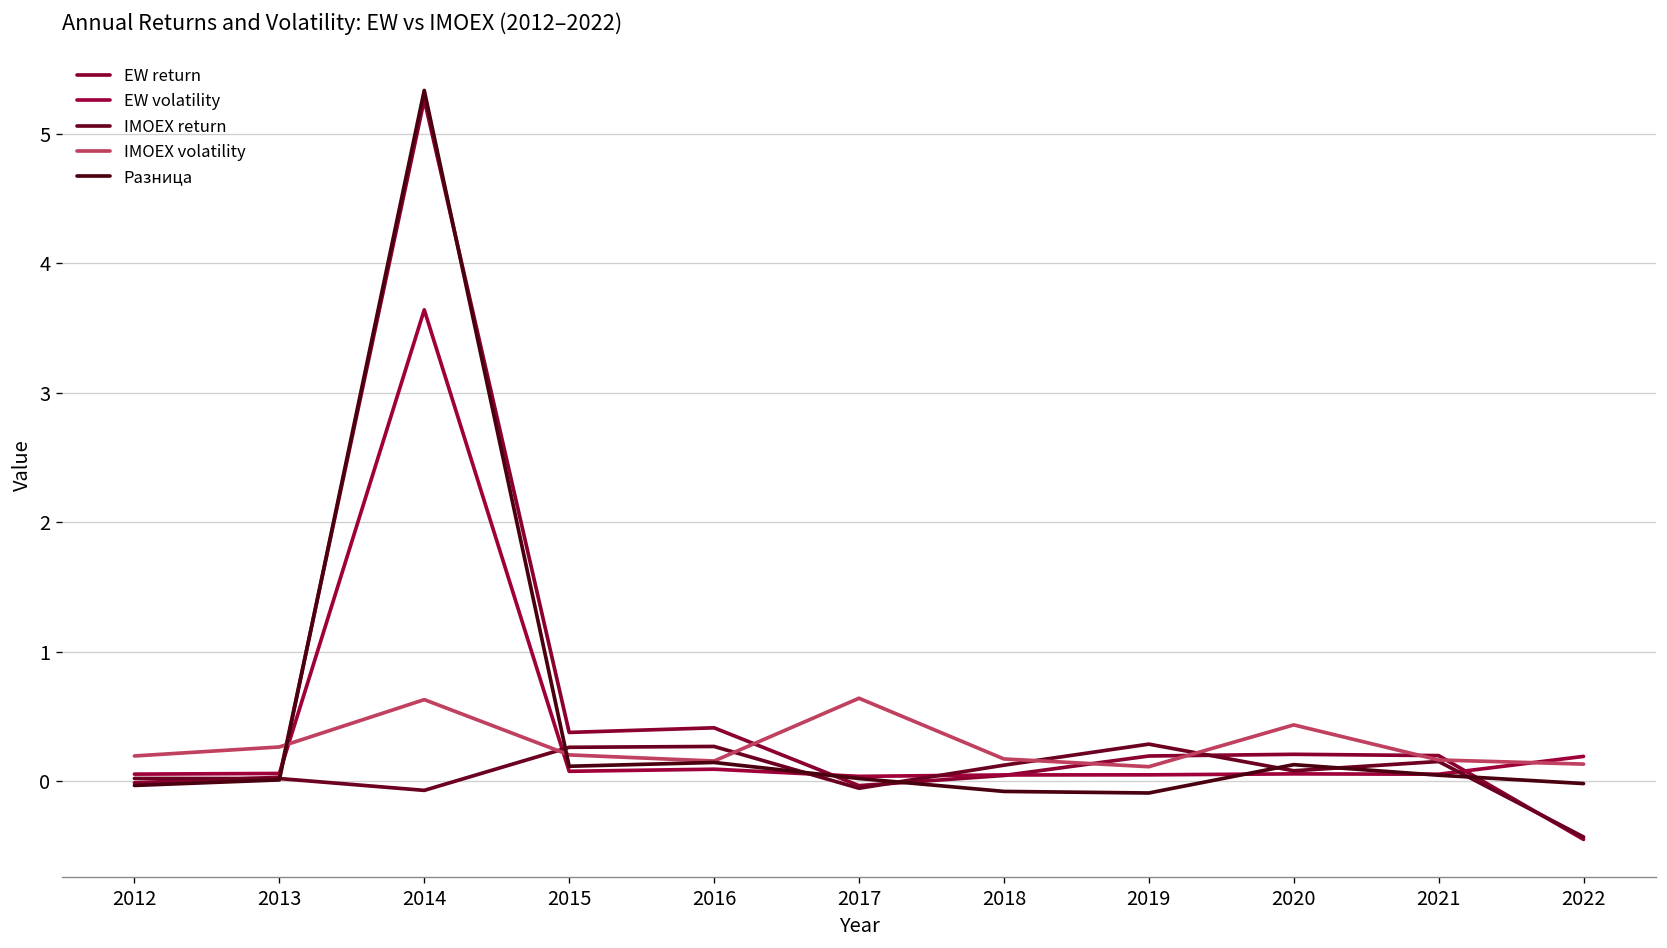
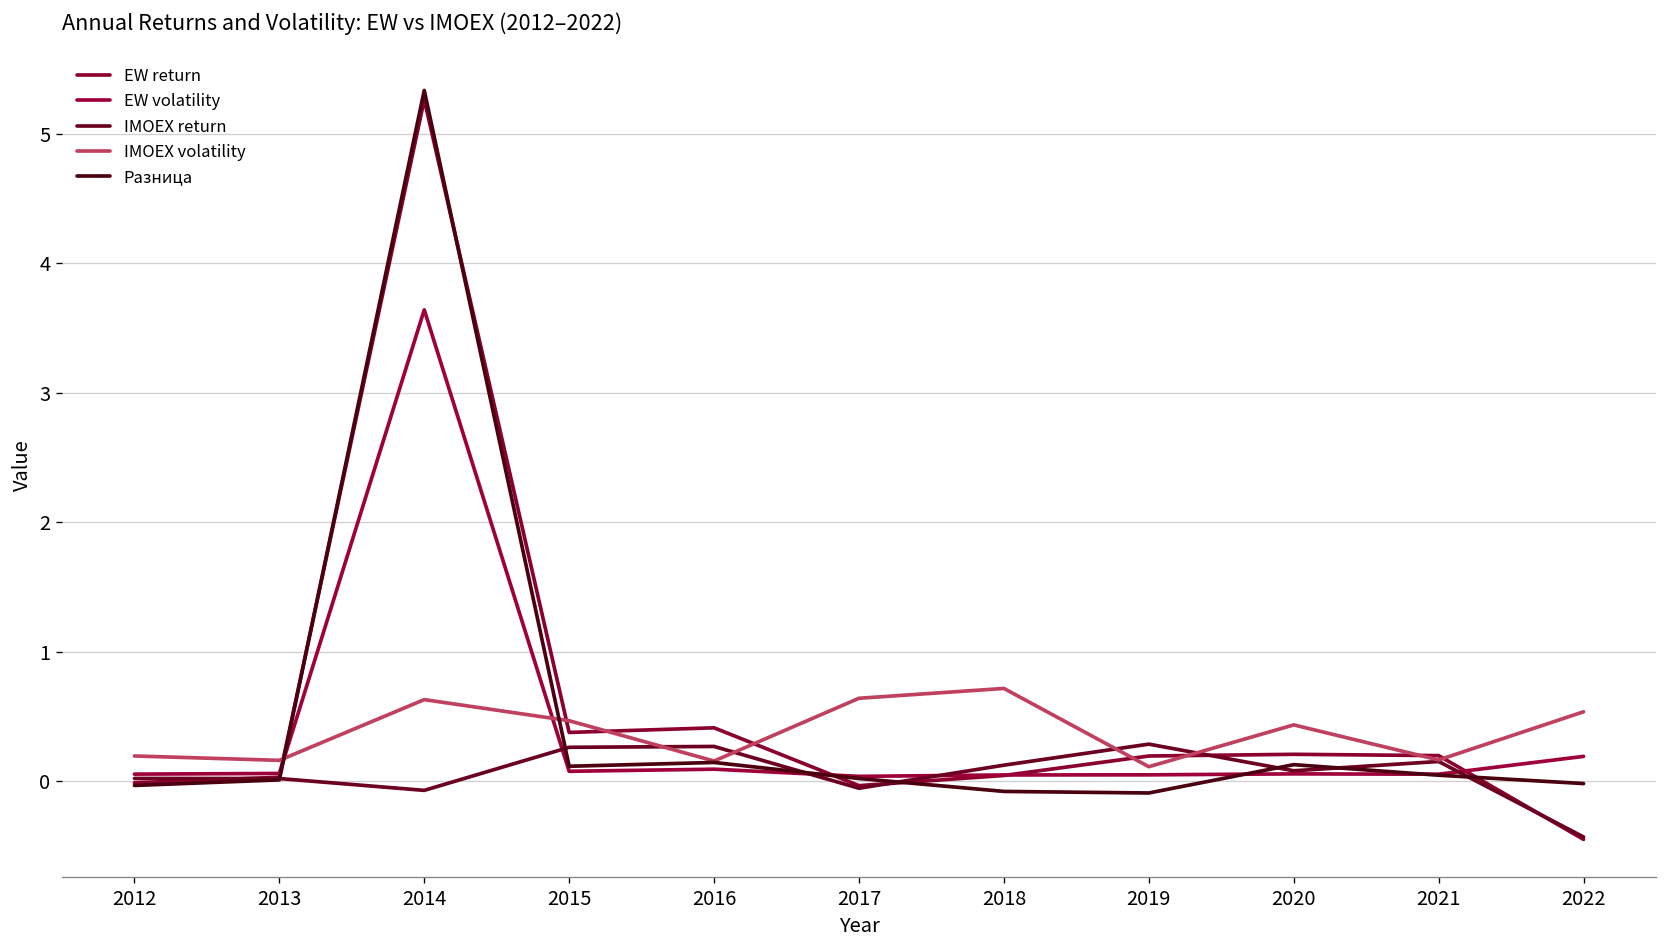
IMOEX volatility, 2013: 0.26 -> 0.16
IMOEX volatility, 2015: 0.20 -> 0.47
IMOEX volatility, 2018: 0.17 -> 0.72
IMOEX volatility, 2022: 0.13 -> 0.54
